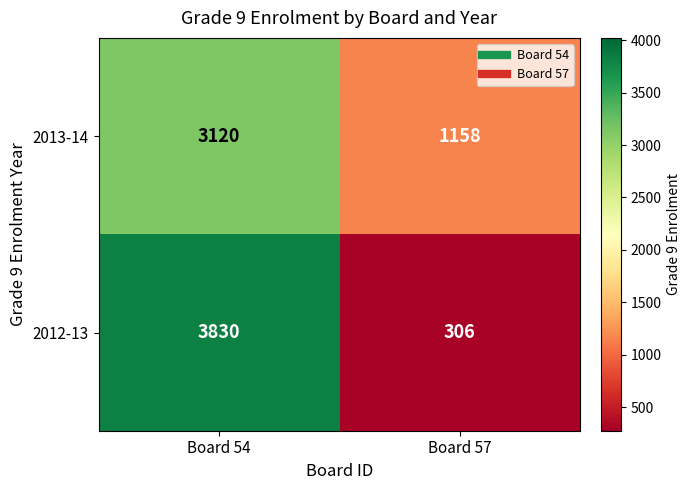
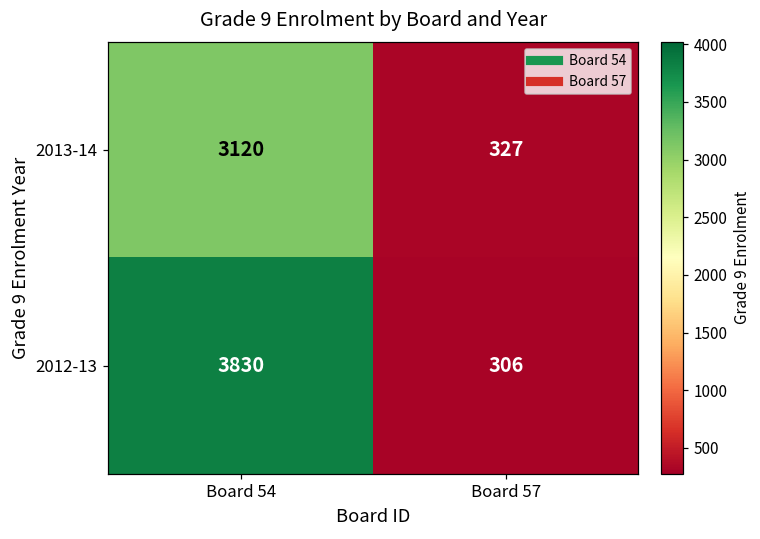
2013-14, Board 57: 1158 -> 327
